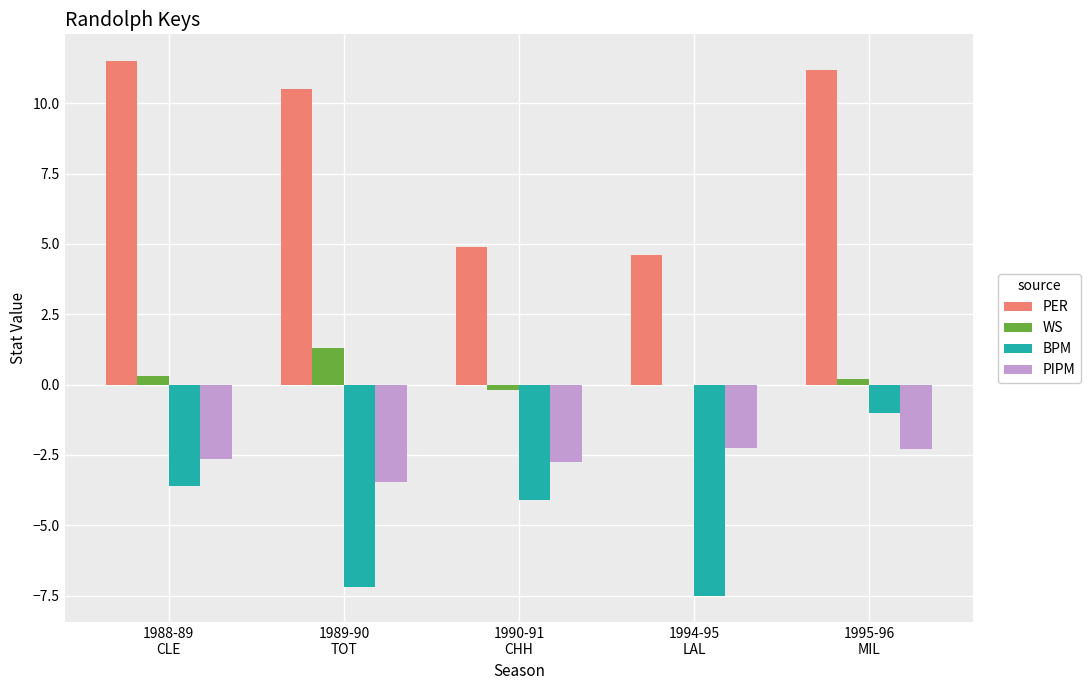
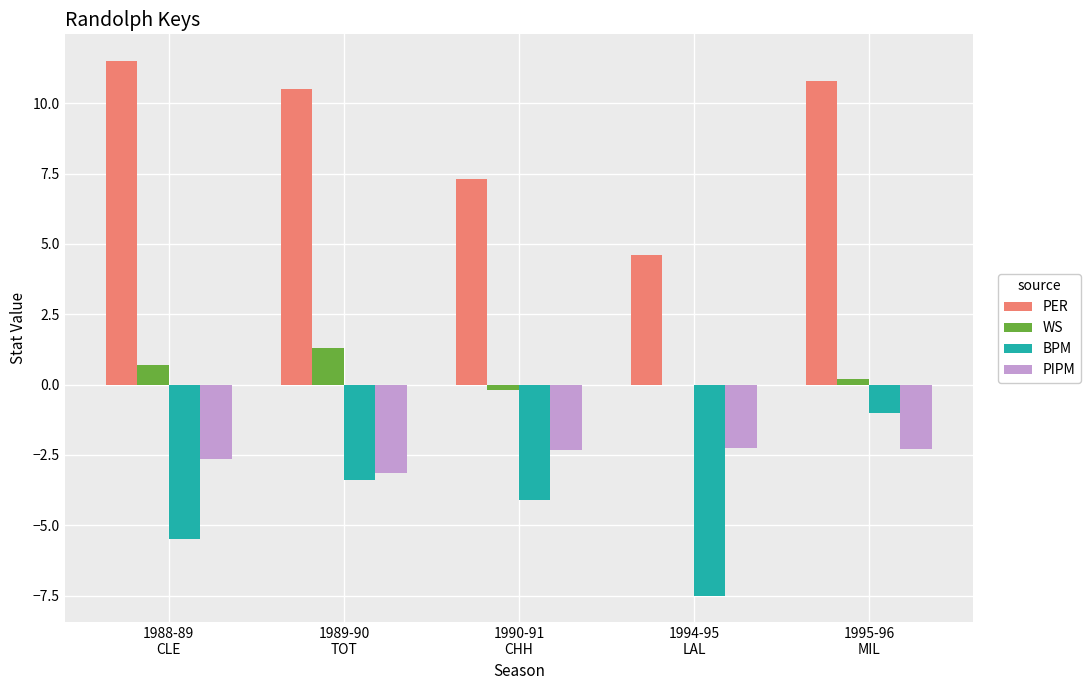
WS, 1988-89 CLE: 0.3 -> 0.7
BPM, 1988-89 CLE: -3.6 -> -5.5
BPM, 1989-90 TOT: -7.2 -> -3.4
PIPM, 1989-90 TOT: -3.5 -> -3.1
PER, 1990-91 CHH: 4.9 -> 7.3
PIPM, 1990-91 CHH: -2.8 -> -2.3
PER, 1995-96 MIL: 11.2 -> 10.8
